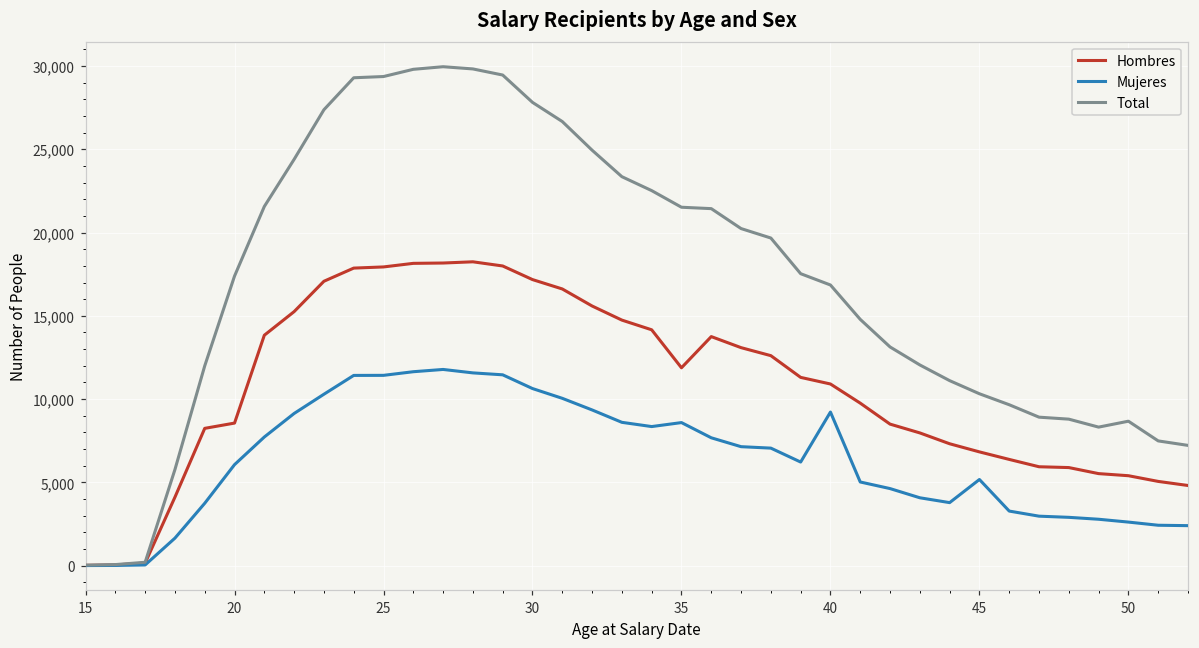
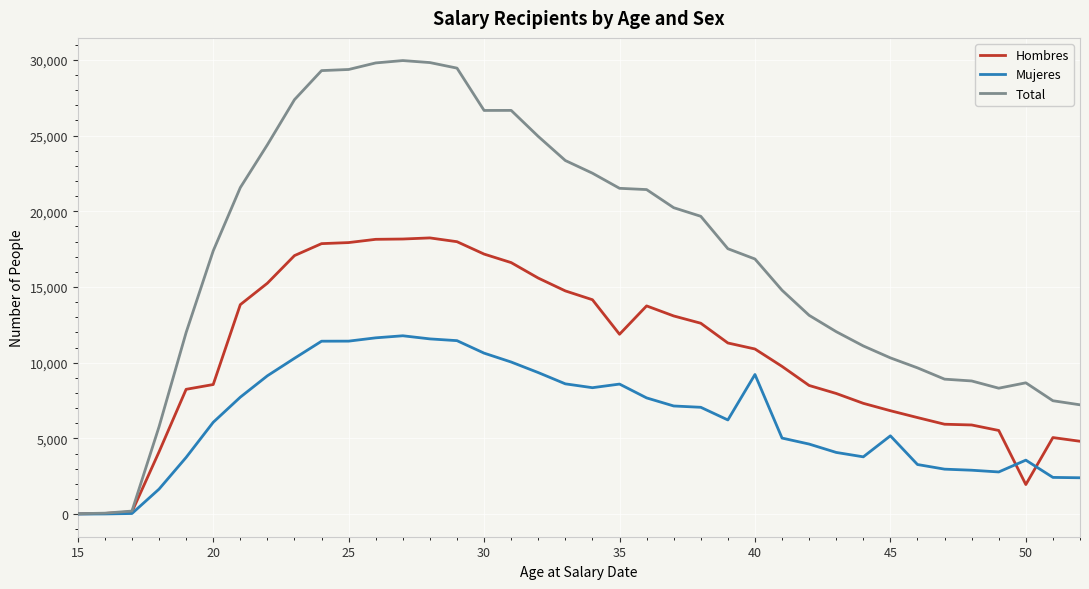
Total, 30: 27,800 -> 26,700
Hombres, 50: 5,400 -> 2,000
Mujeres, 50: 2,600 -> 3,600
